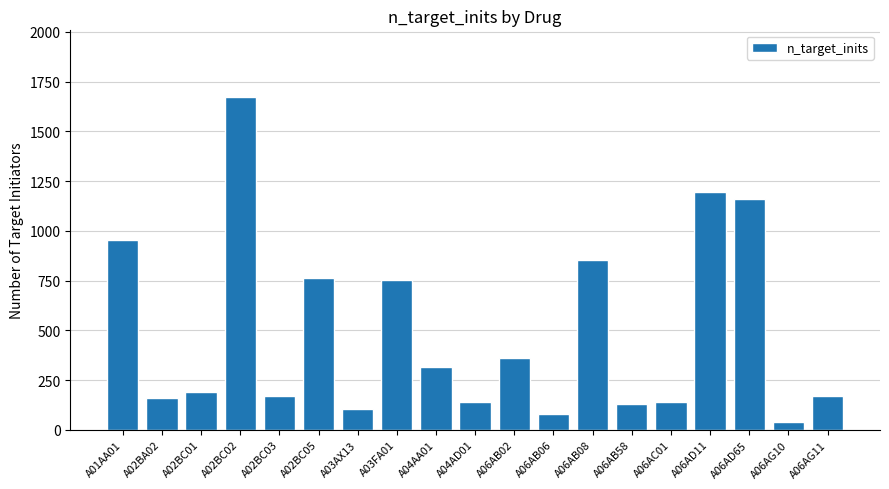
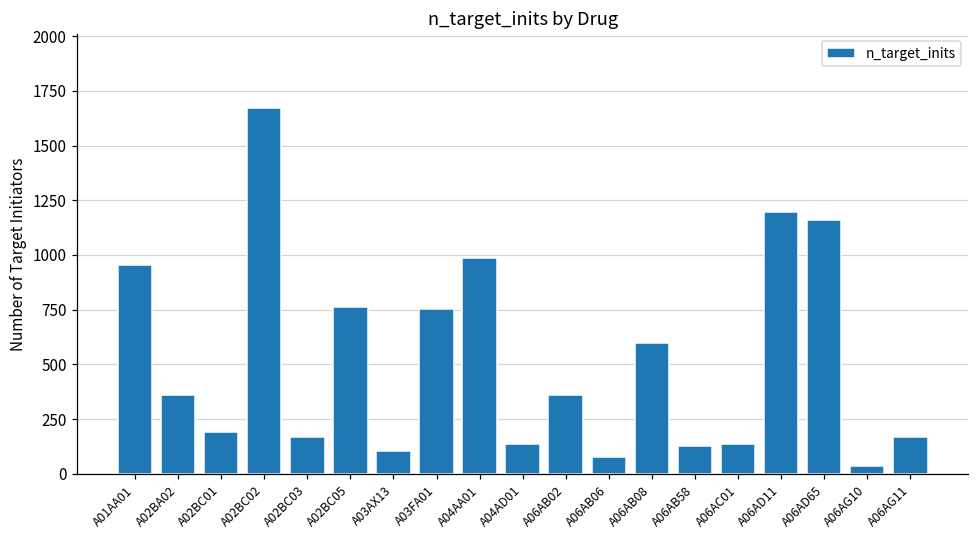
A02BA02: 160 -> 360
A04AA01: 320 -> 990
A06AB08: 850 -> 600
